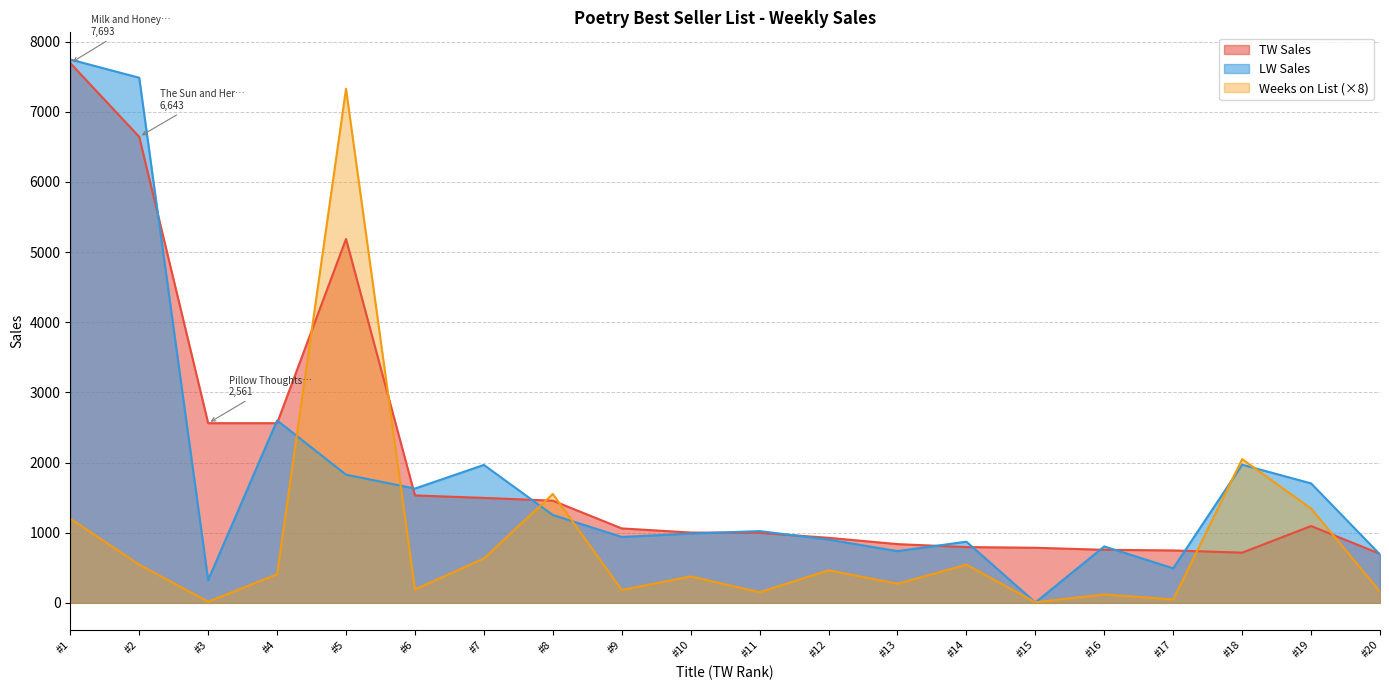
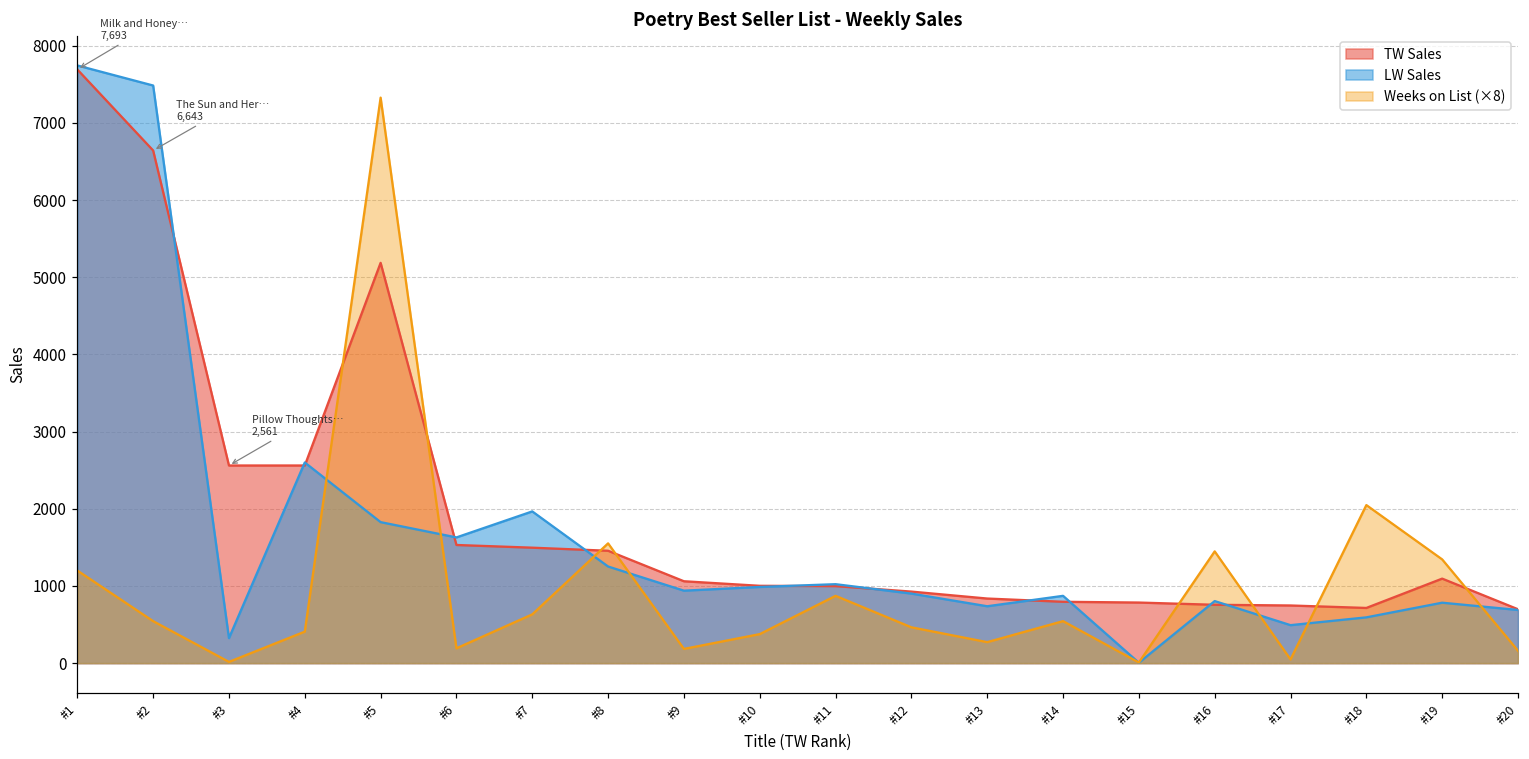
Weeks on List (×8), #11: 200 -> 900
Weeks on List (×8), #16: 100 -> 1400
LW Sales, #18: 2000 -> 600
LW Sales, #19: 1700 -> 800
